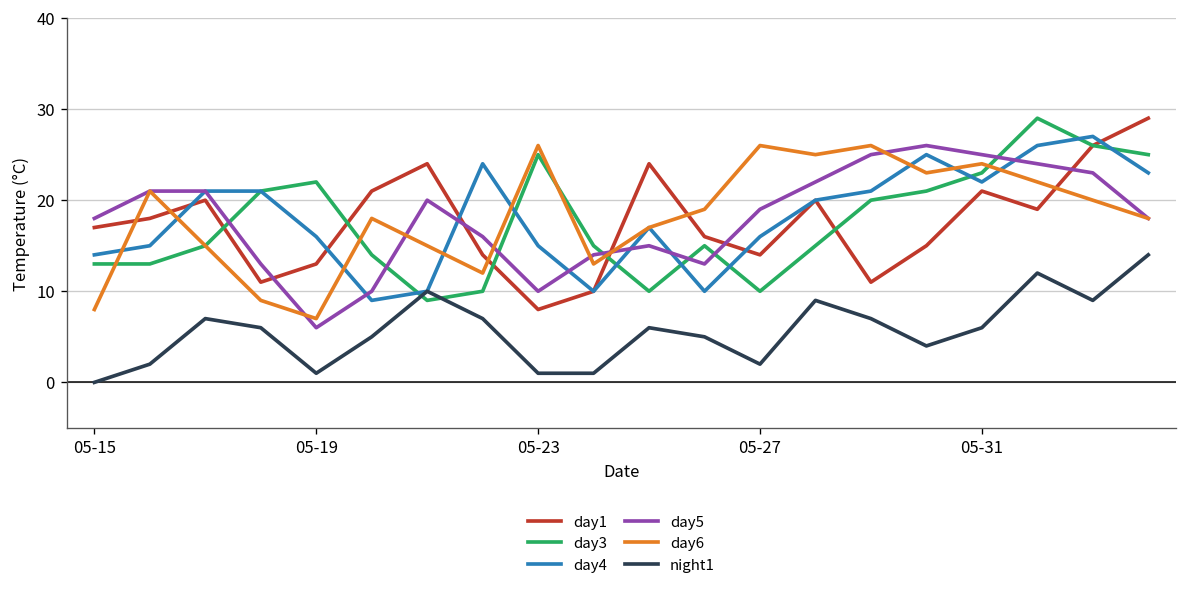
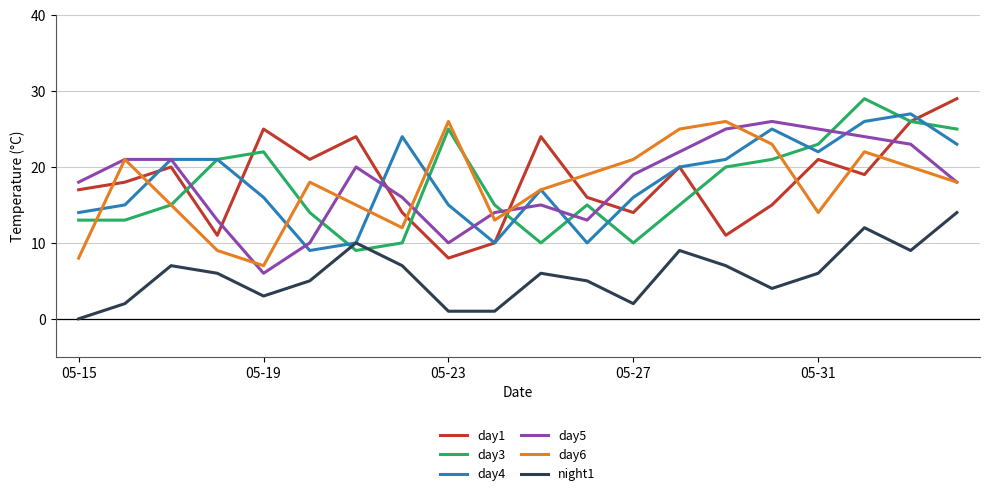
day1, 05-19: 13 -> 25
night1, 05-19: 1 -> 3
day6, 05-27: 26 -> 21
day6, 05-31: 24 -> 14
